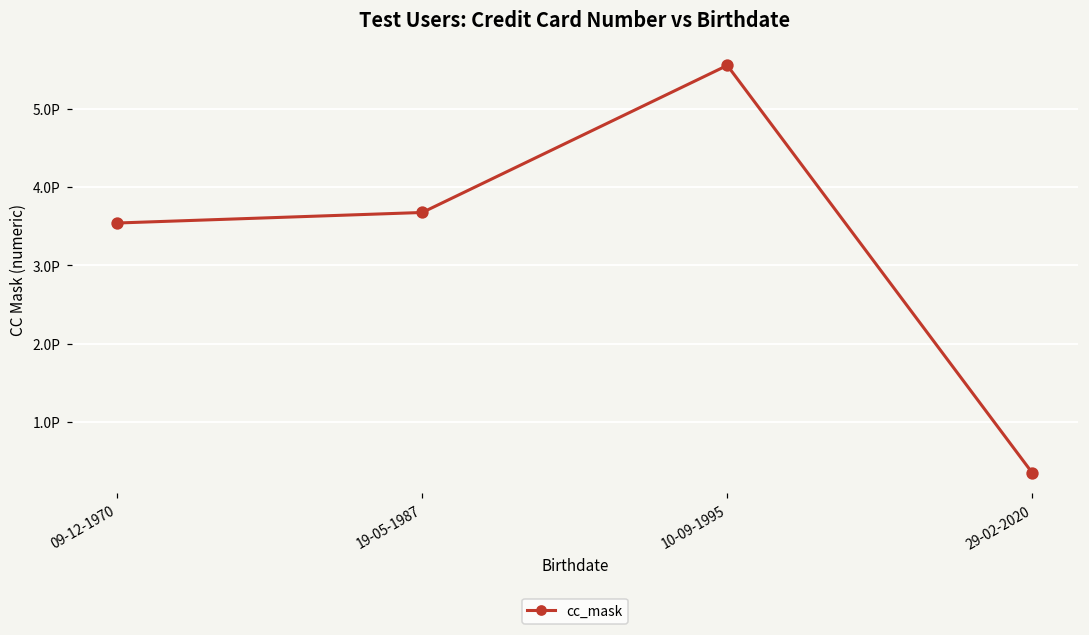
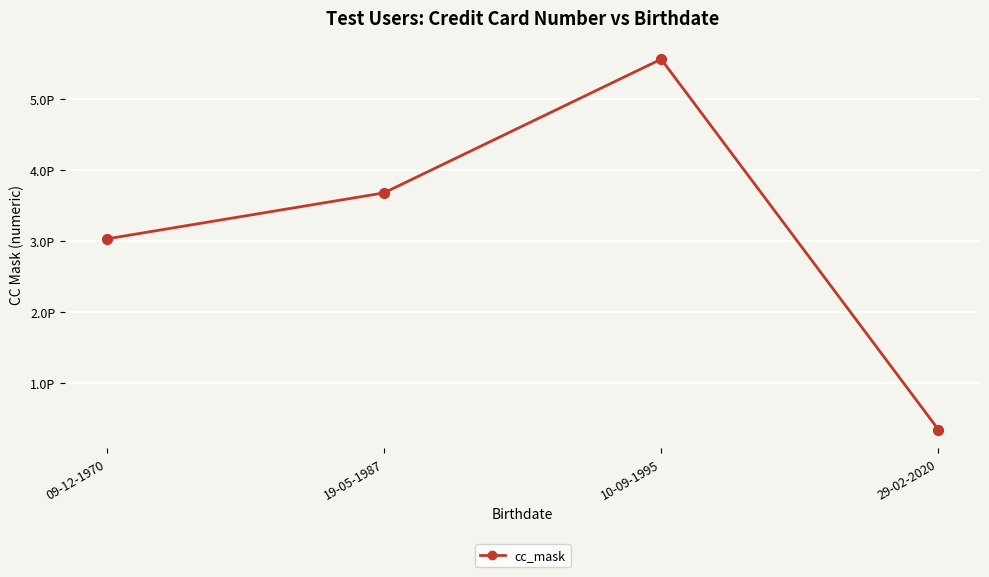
09-12-1970: 3.5P -> 3.0P
